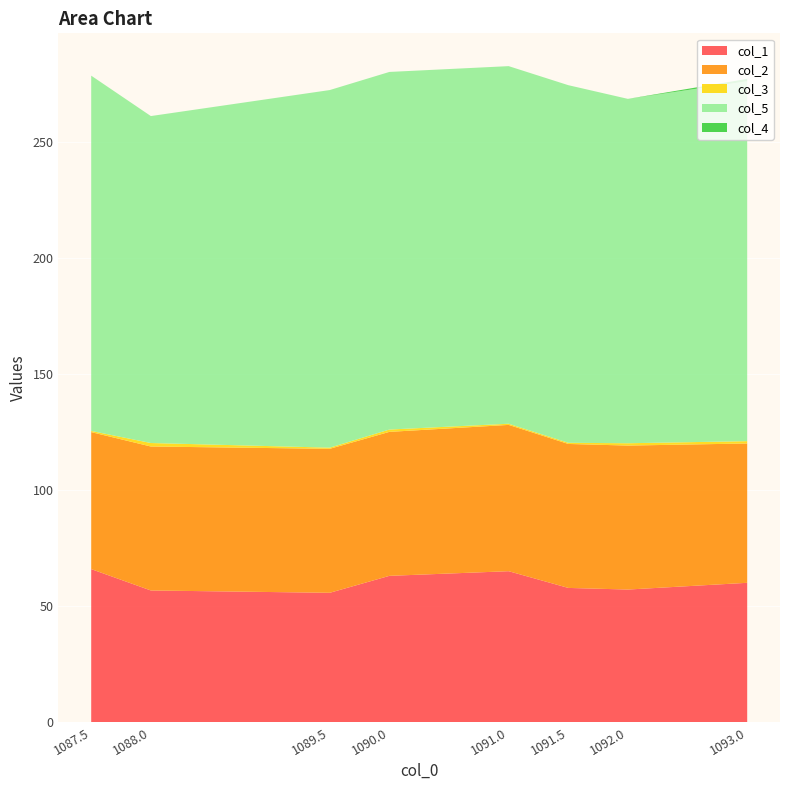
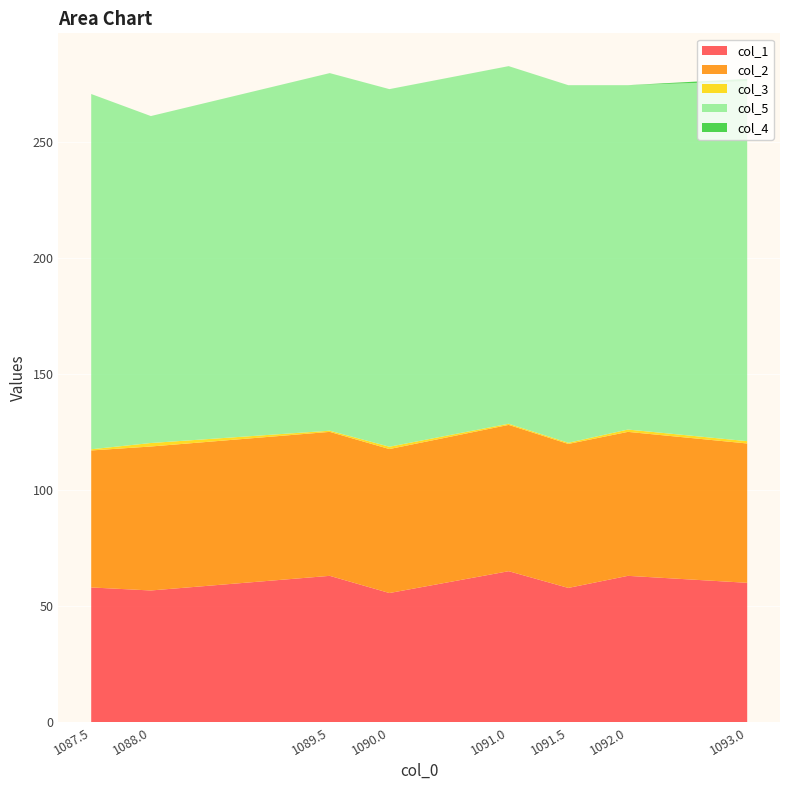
col_1, 1087.5: 66 -> 58
col_1, 1089.5: 56 -> 63
col_1, 1090.0: 63 -> 56
col_1, 1092.0: 57 -> 63
